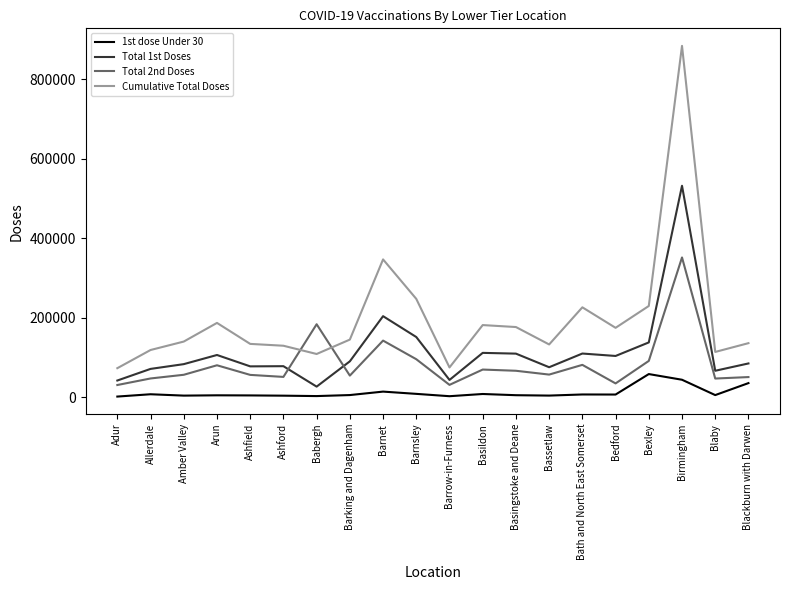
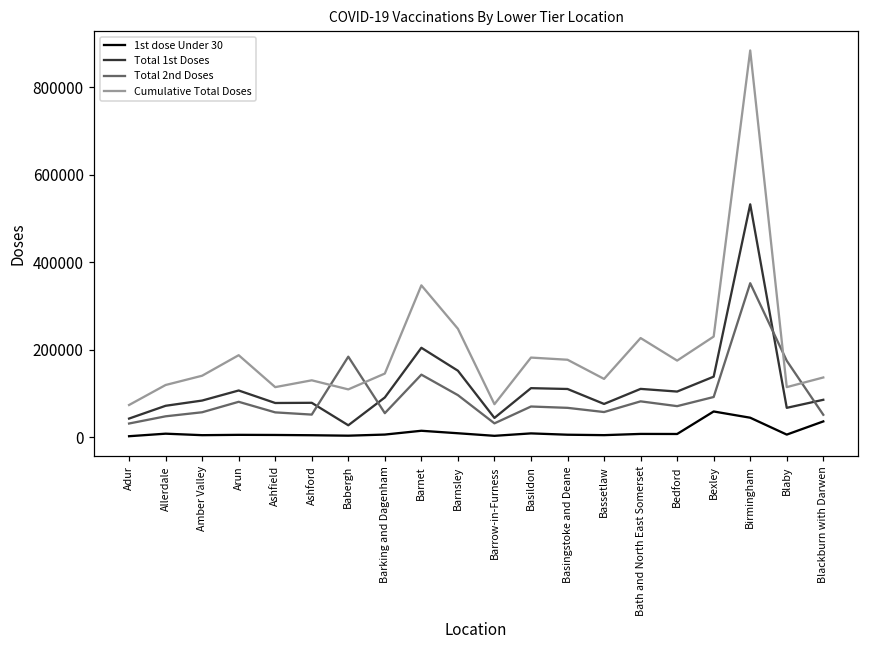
Cumulative Total Doses, Ashfield: 130000 -> 110000
Total 2nd Doses, Bedford: 40000 -> 70000
Total 2nd Doses, Blaby: 50000 -> 170000
